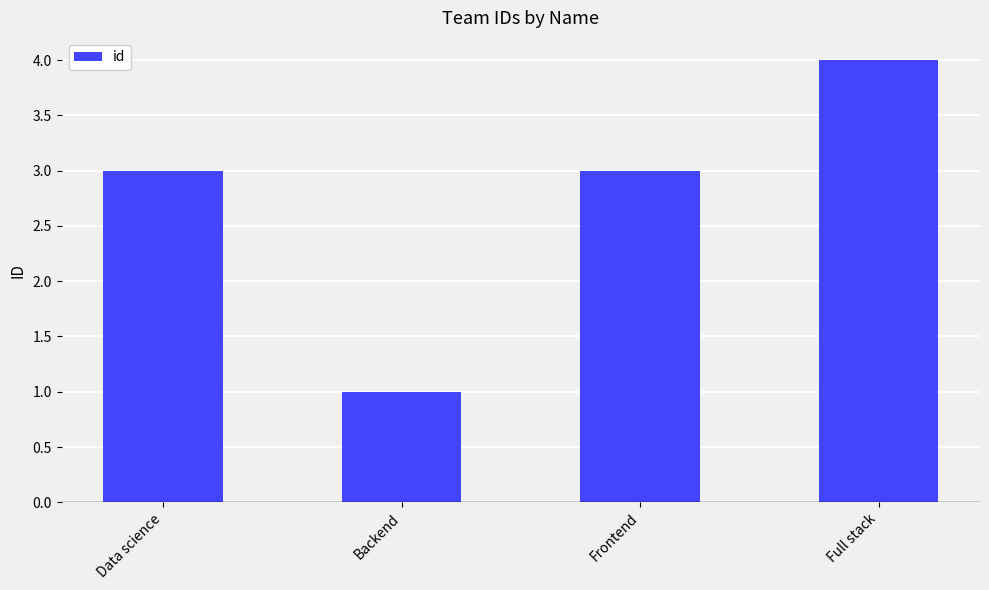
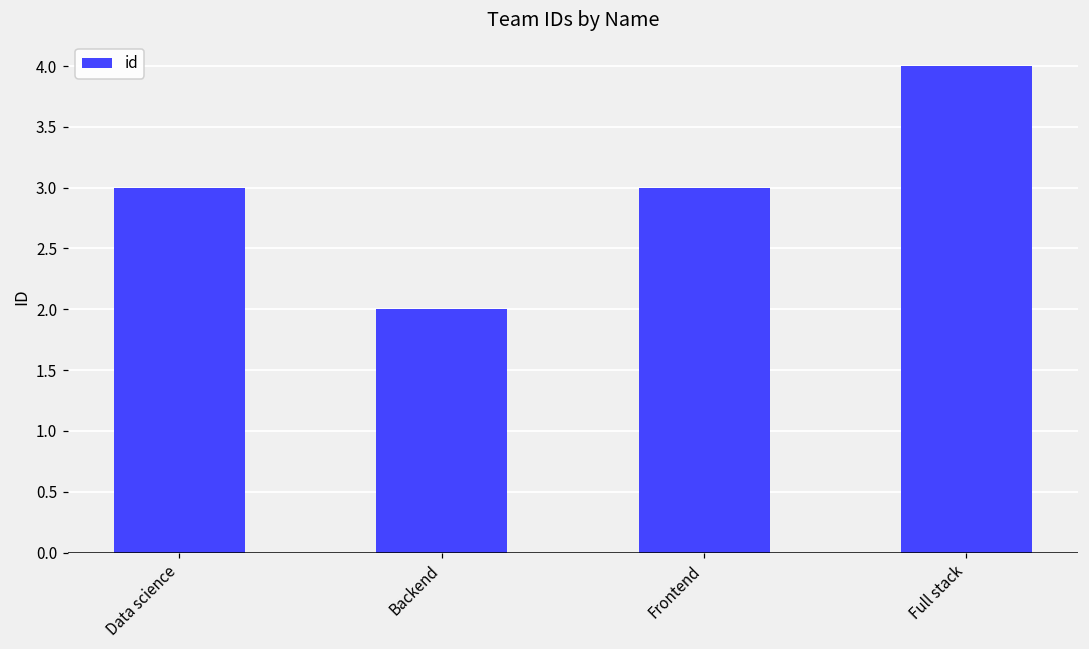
Backend: 1 -> 2
